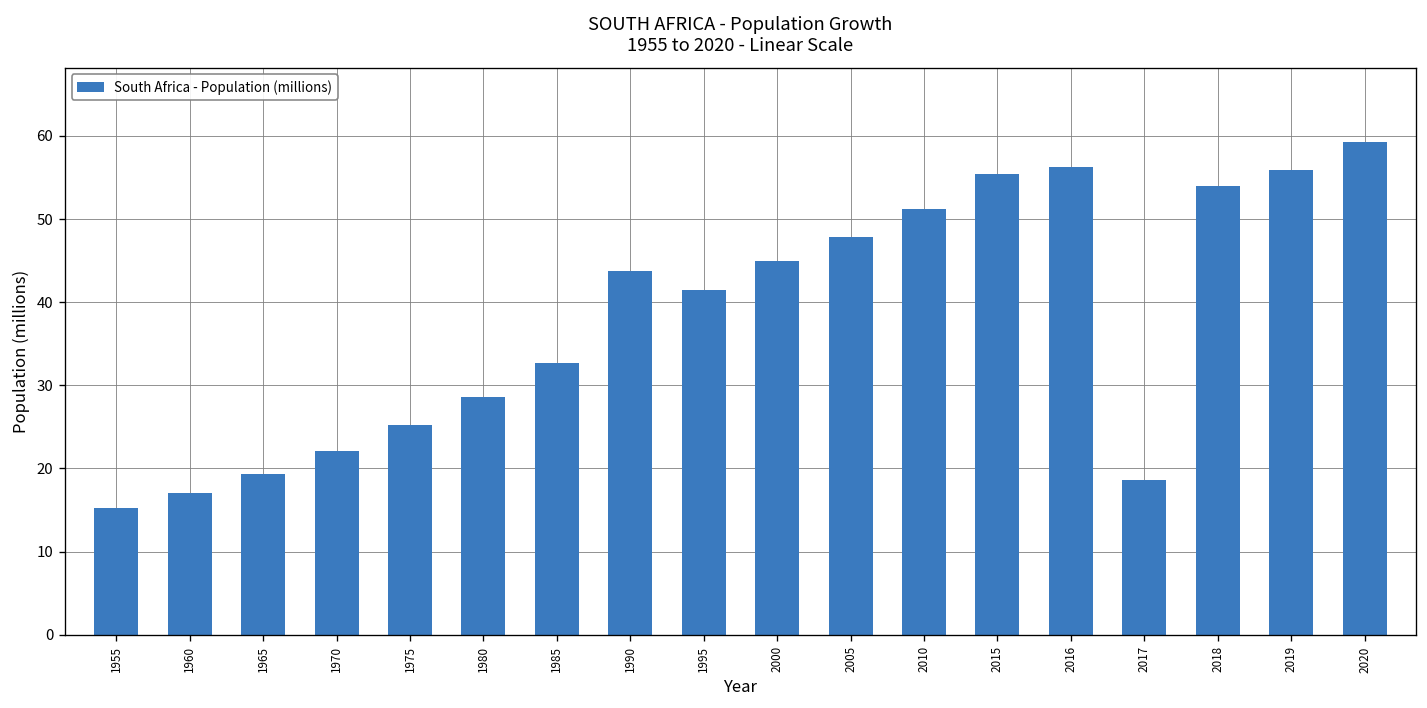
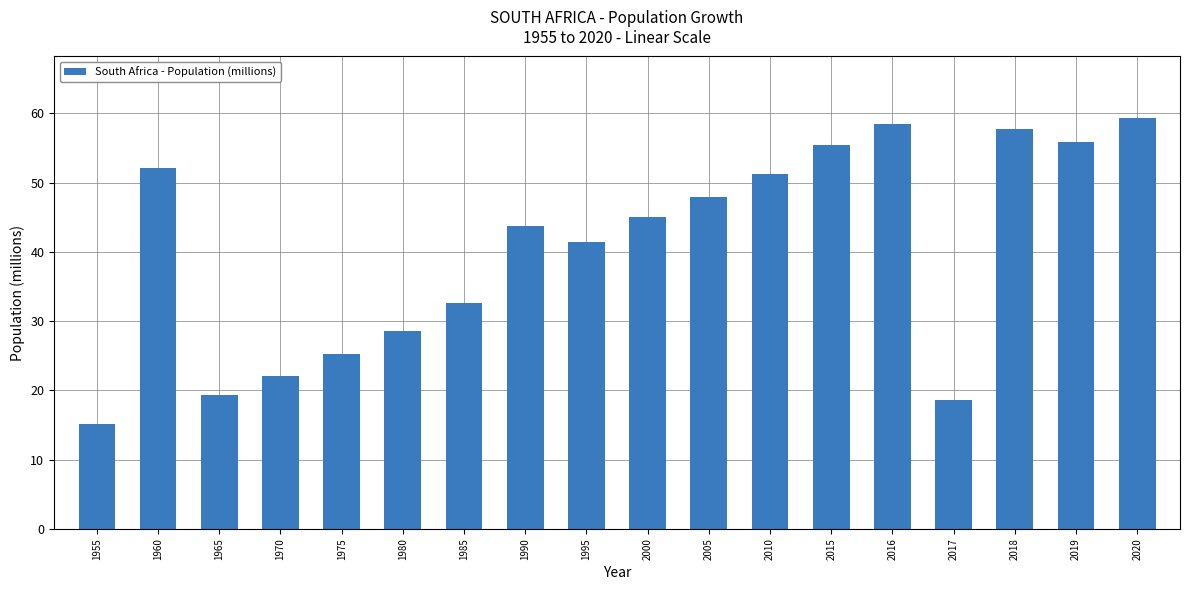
1960: 17 -> 52
2016: 56 -> 58
2018: 54 -> 58
